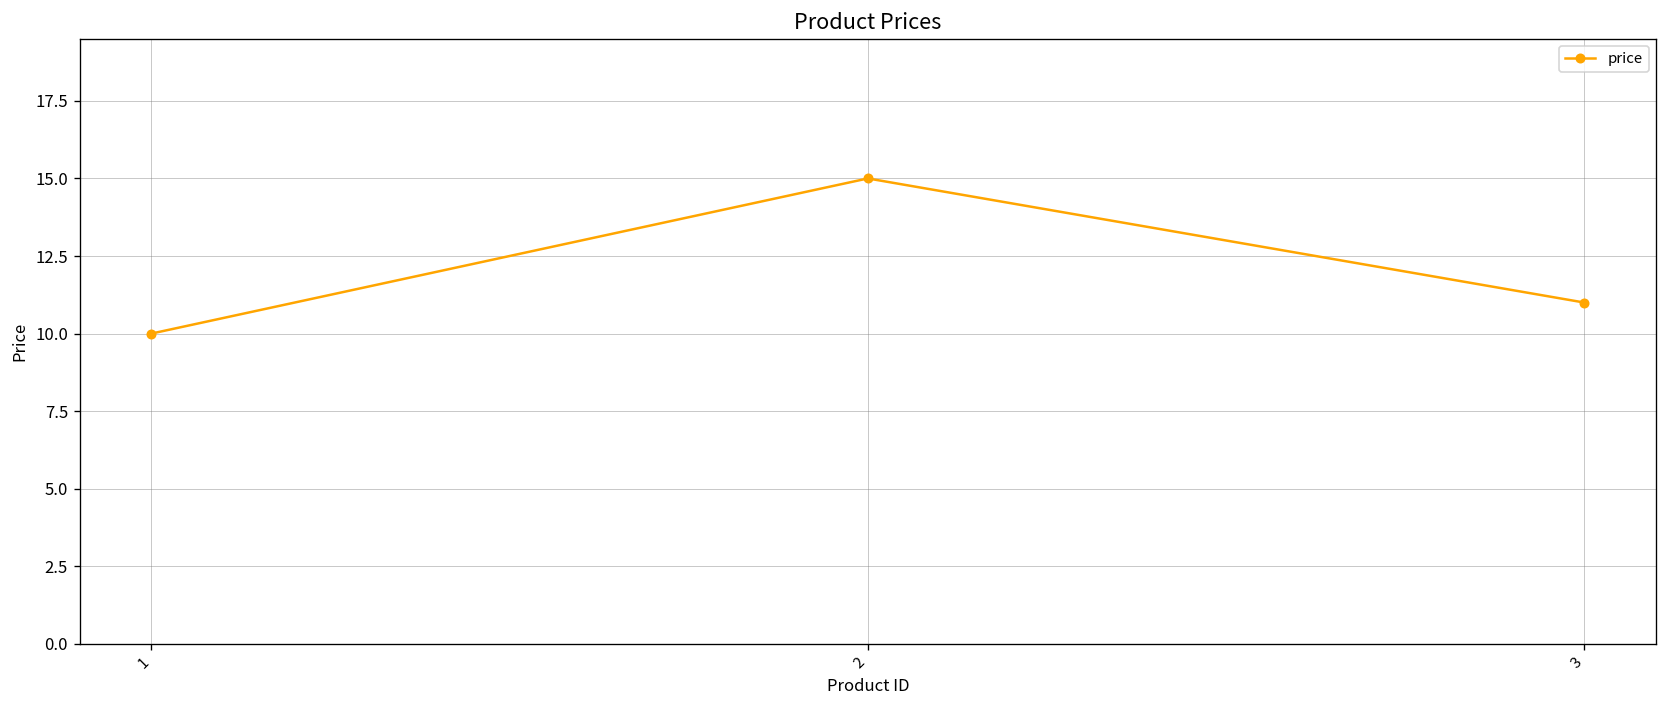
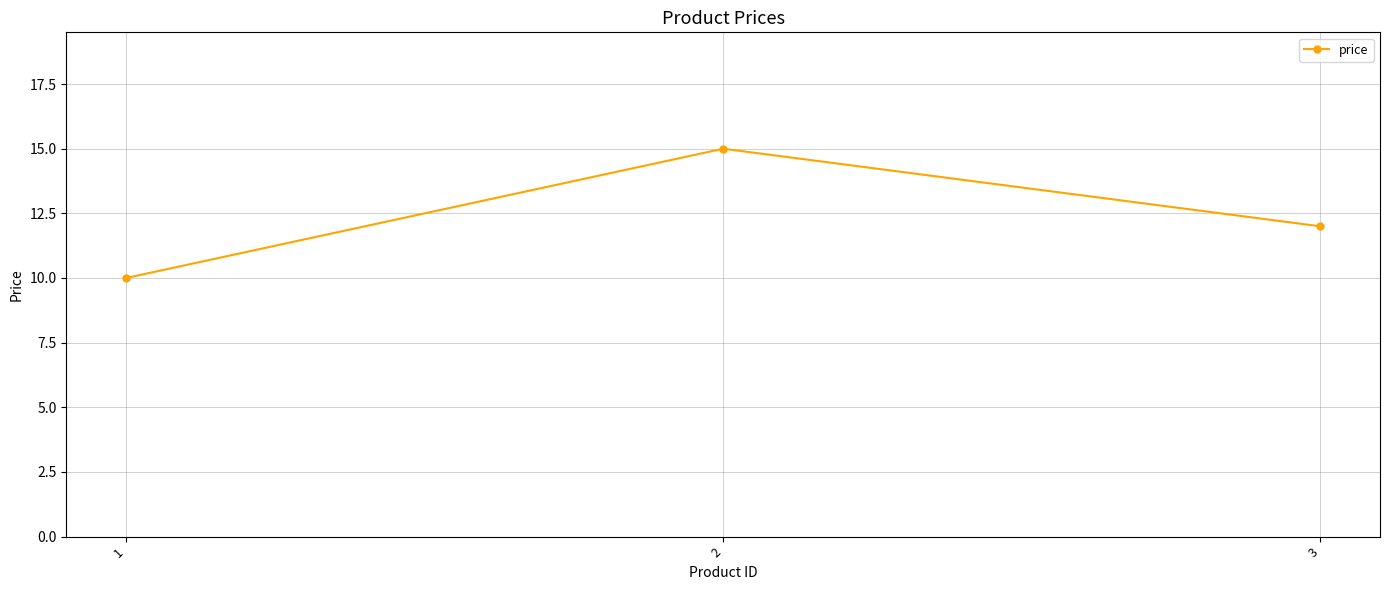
3: 11 -> 12
